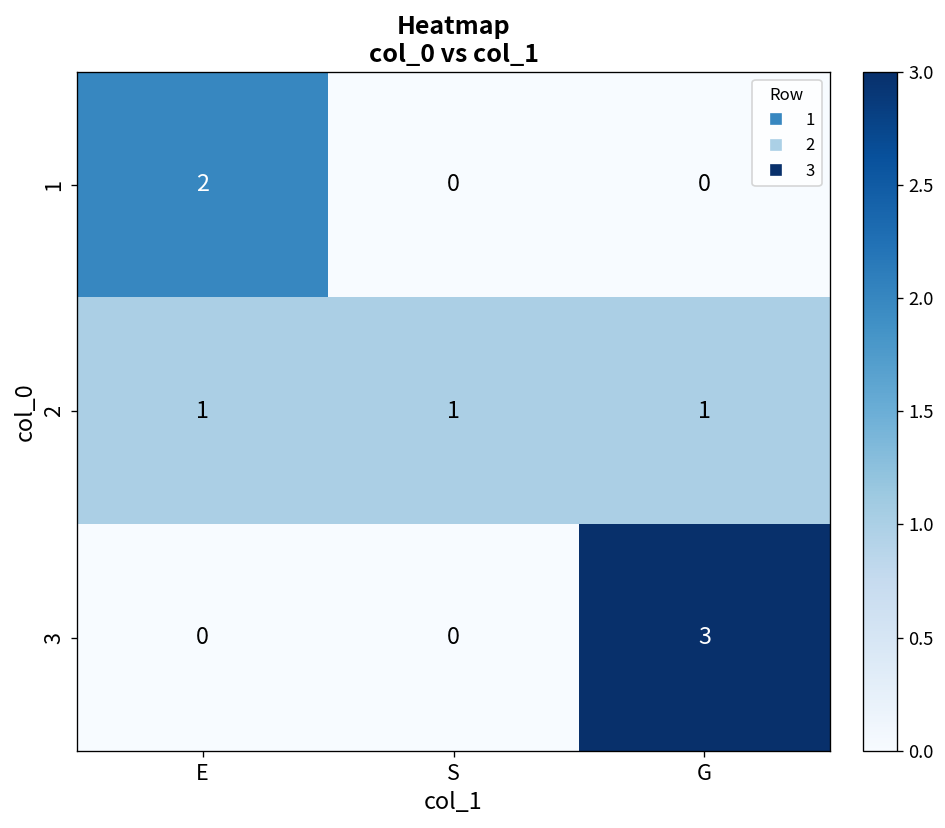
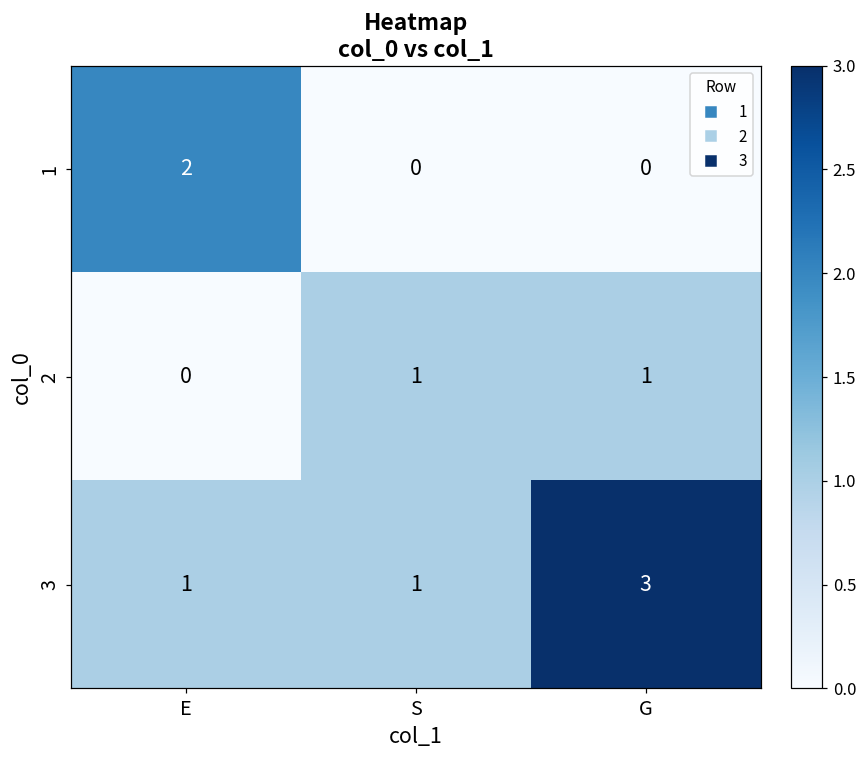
2, E: 1 -> 0
3, E: 0 -> 1
3, S: 0 -> 1
